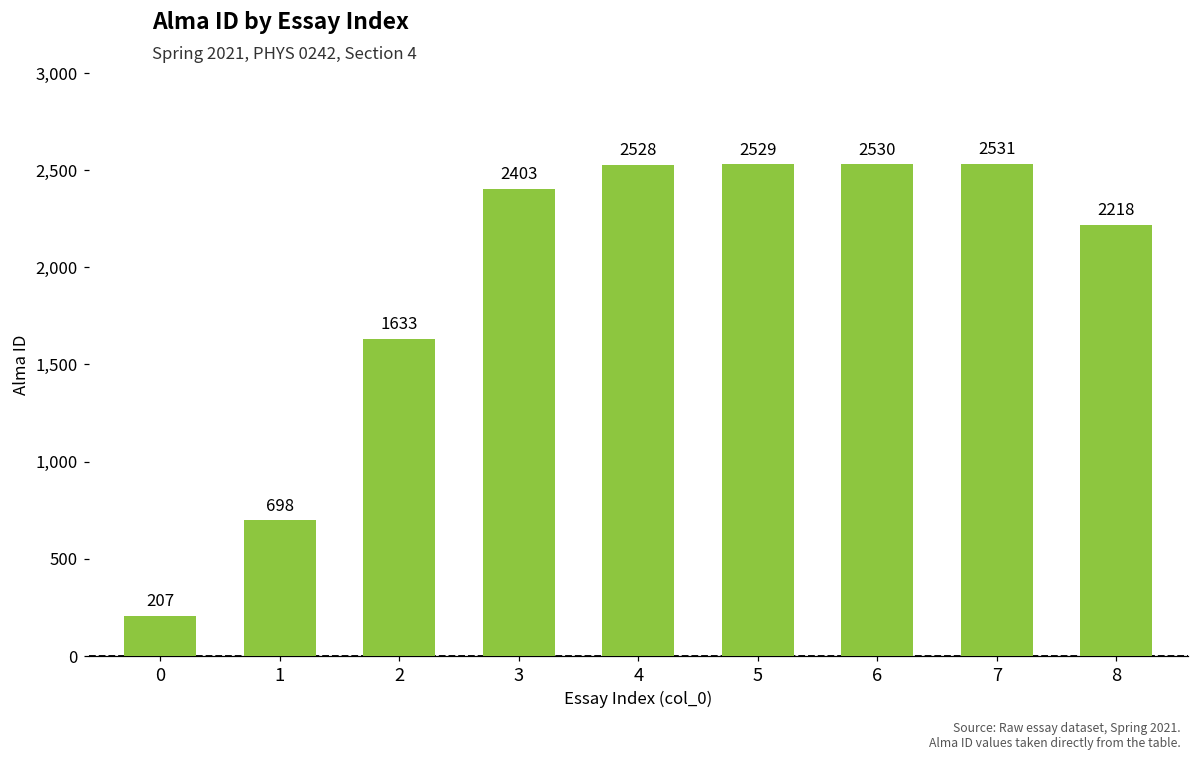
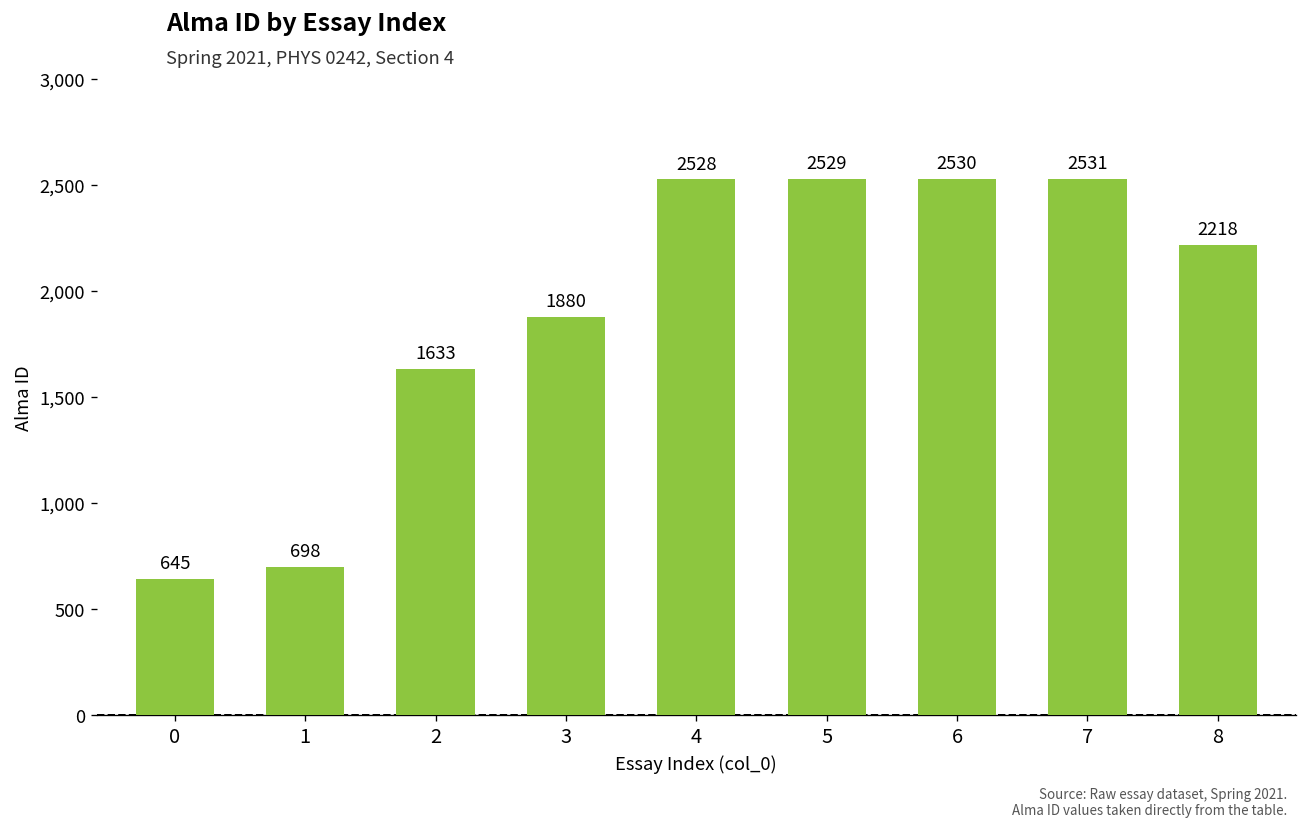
0: 207 -> 645
3: 2403 -> 1880
